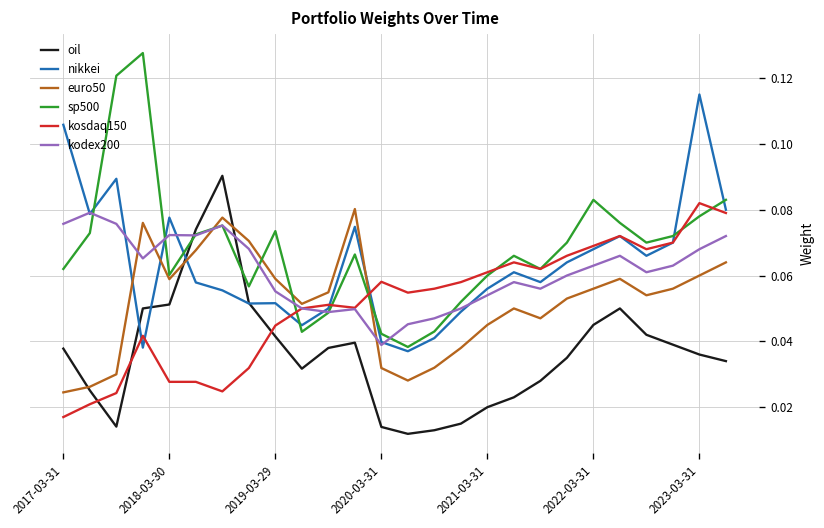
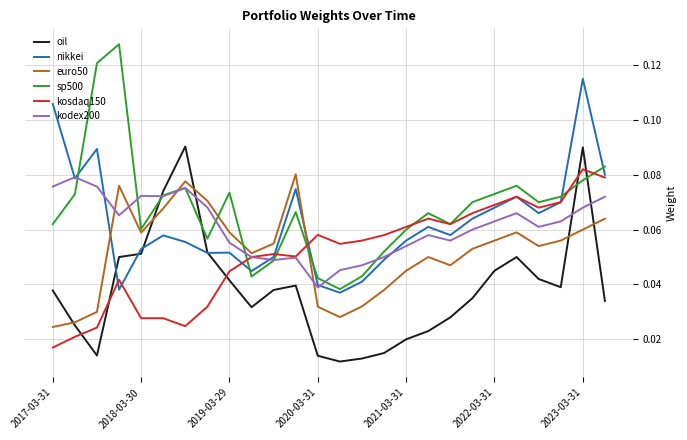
nikkei, 2018-03-30: 0.078 -> 0.053
sp500, 2022-03-31: 0.083 -> 0.073
oil, 2023-03-31: 0.036 -> 0.090
